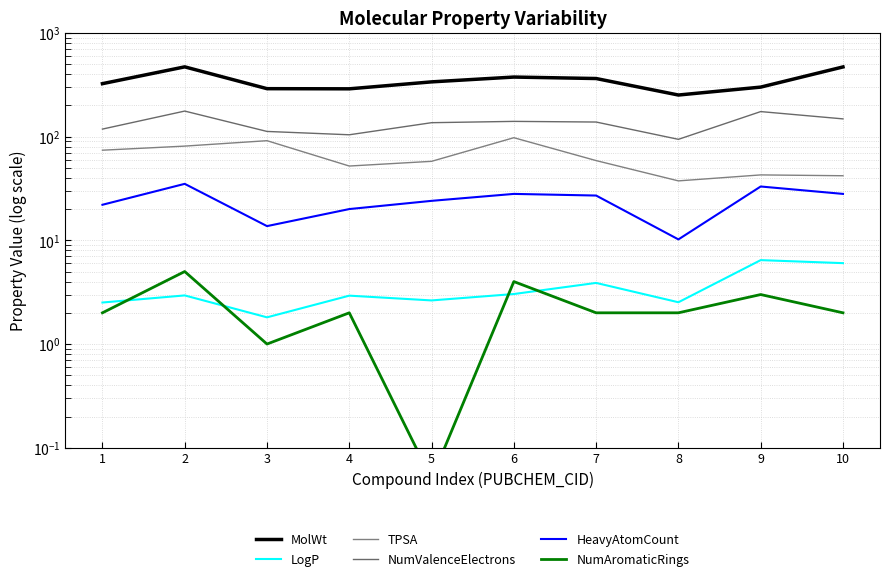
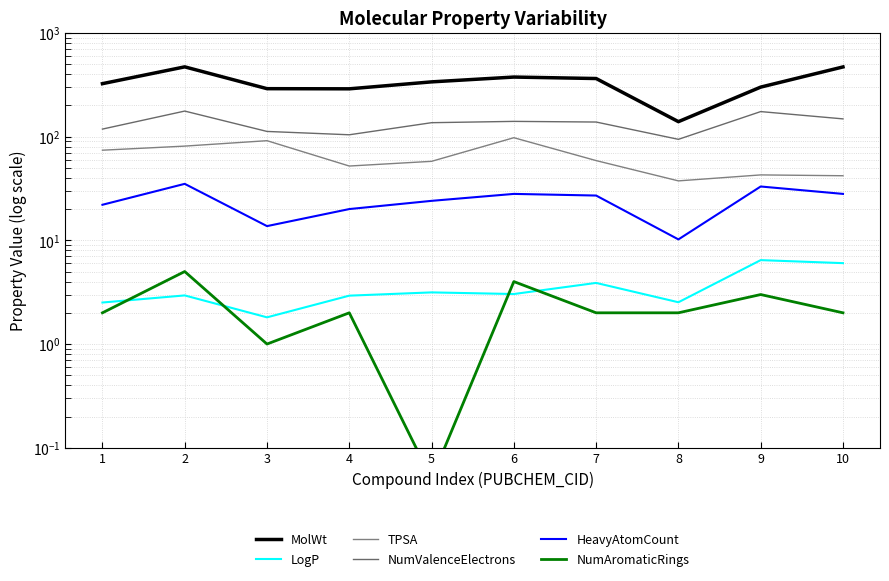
LogP, 5: 2.6 -> 3.1
MolWt, 8: 250 -> 140
